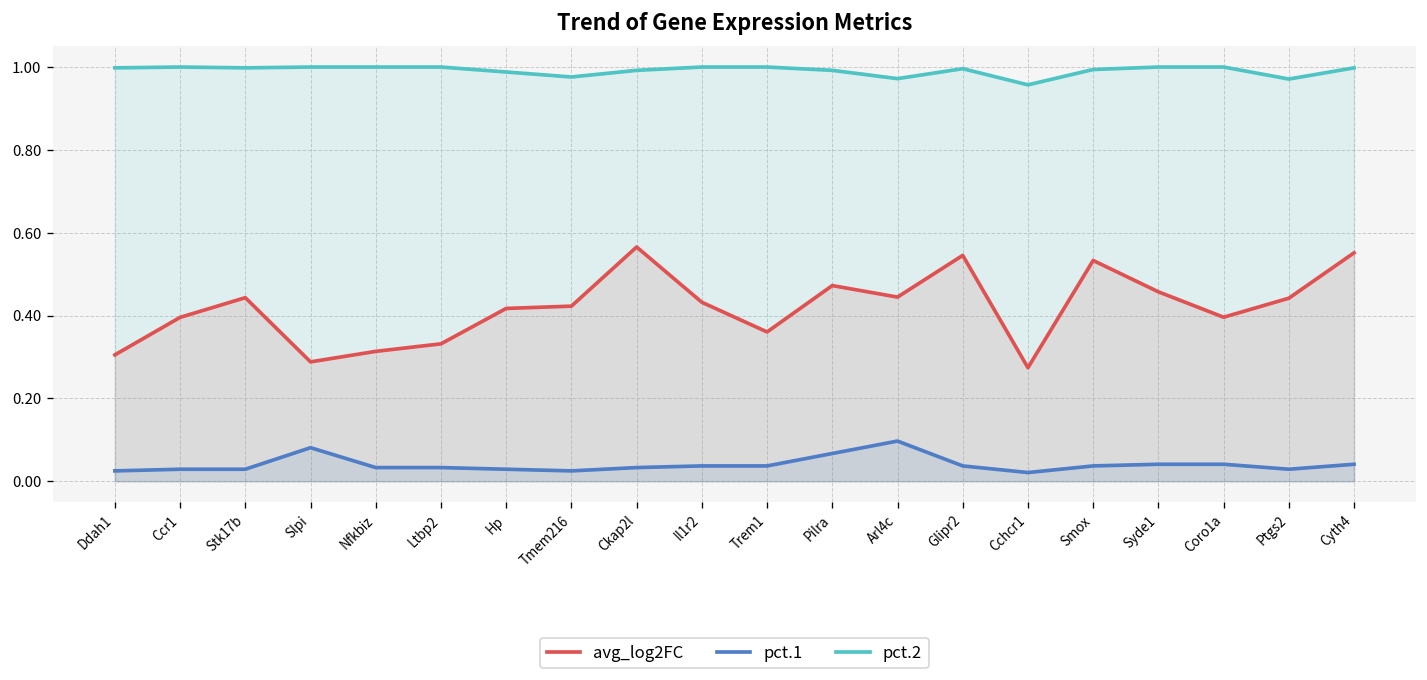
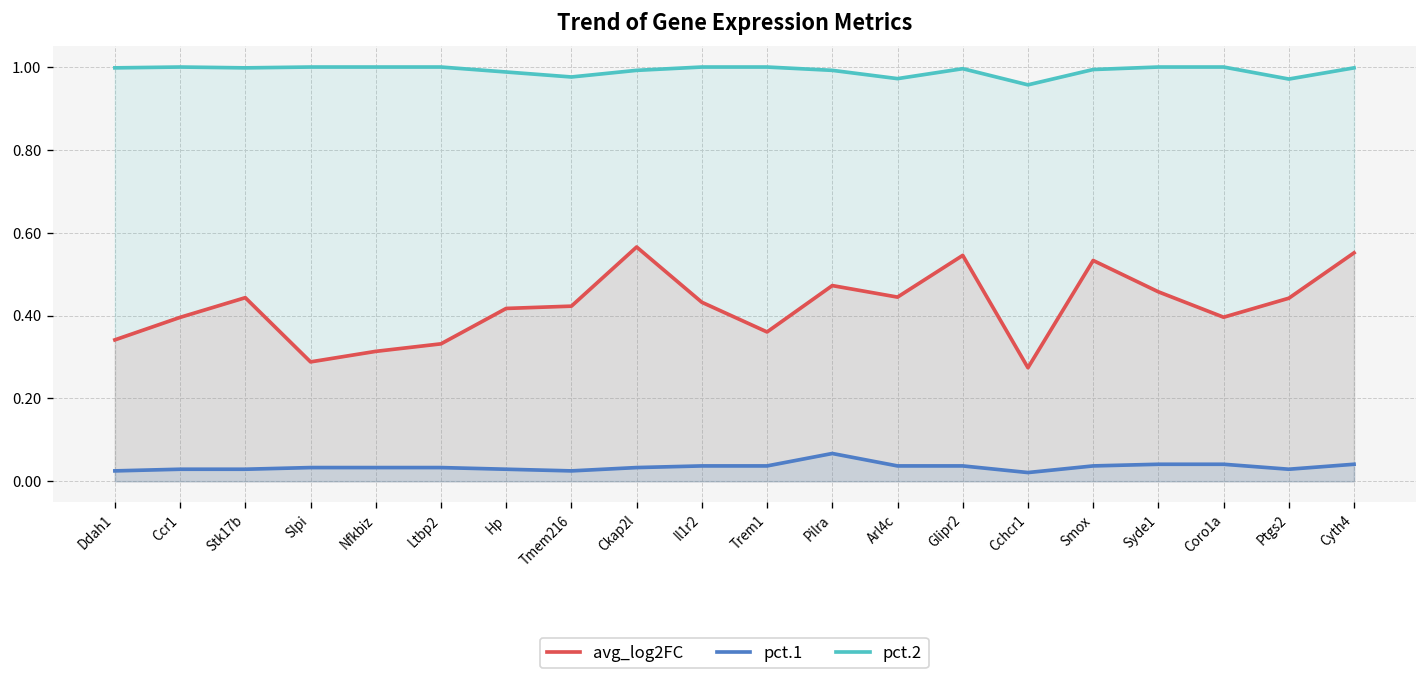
avg_log2FC, Ddah1: 0.31 -> 0.34
pct.1, Slpi: 0.08 -> 0.03
pct.1, Arl4c: 0.10 -> 0.04
